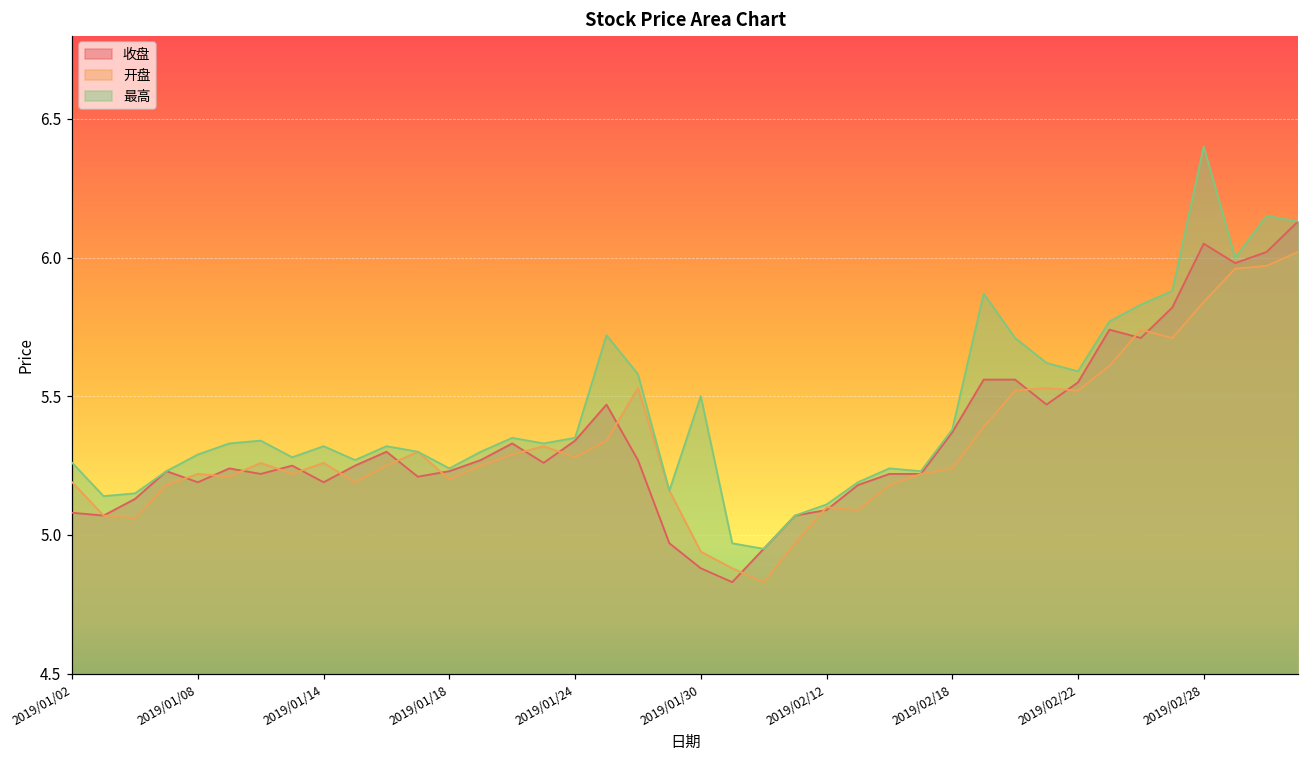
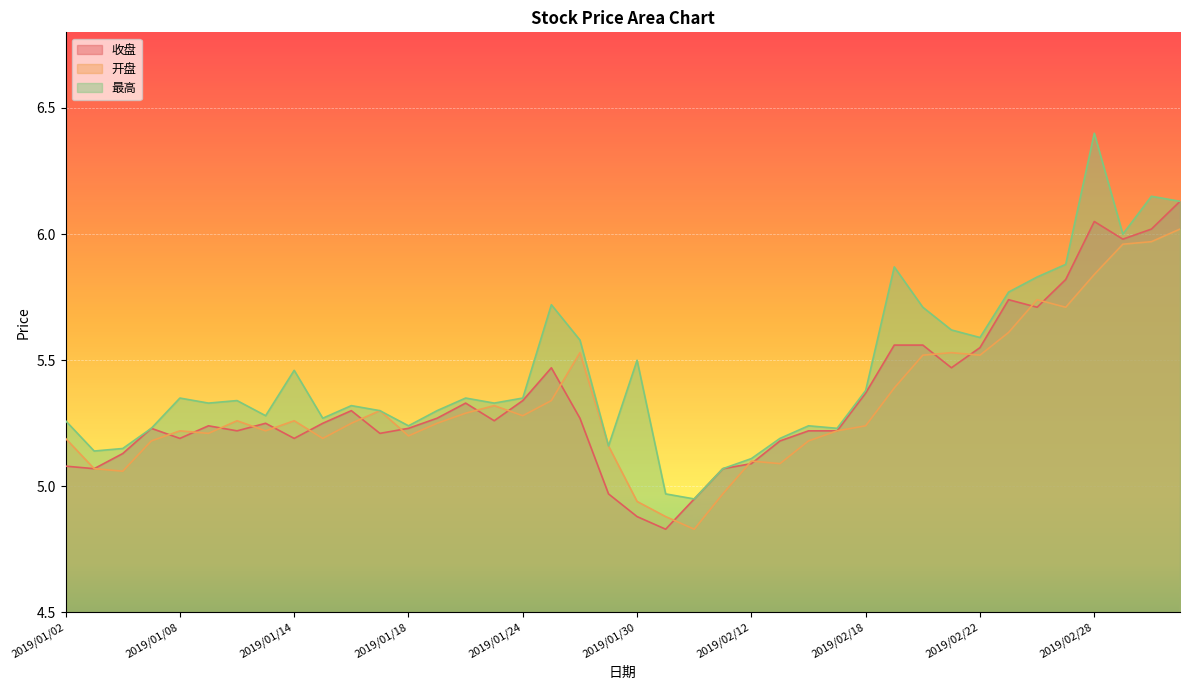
最高, 2019/01/08: 5.29 -> 5.35
最高, 2019/01/14: 5.32 -> 5.46
